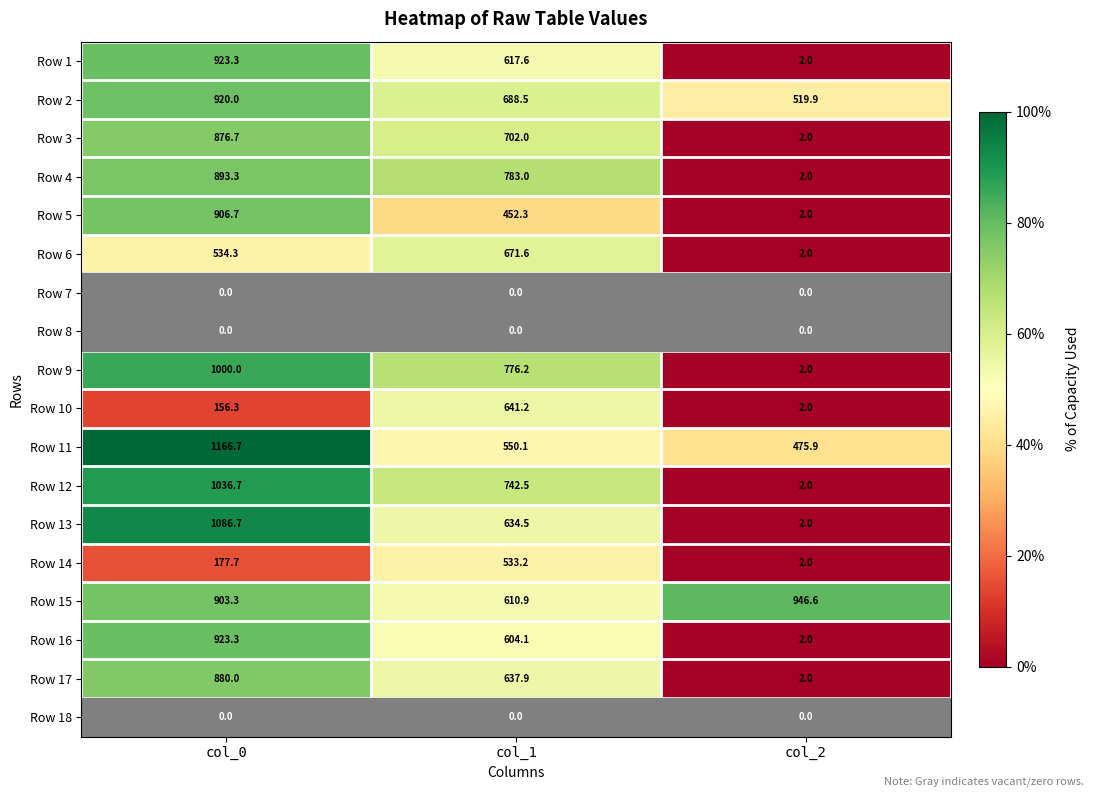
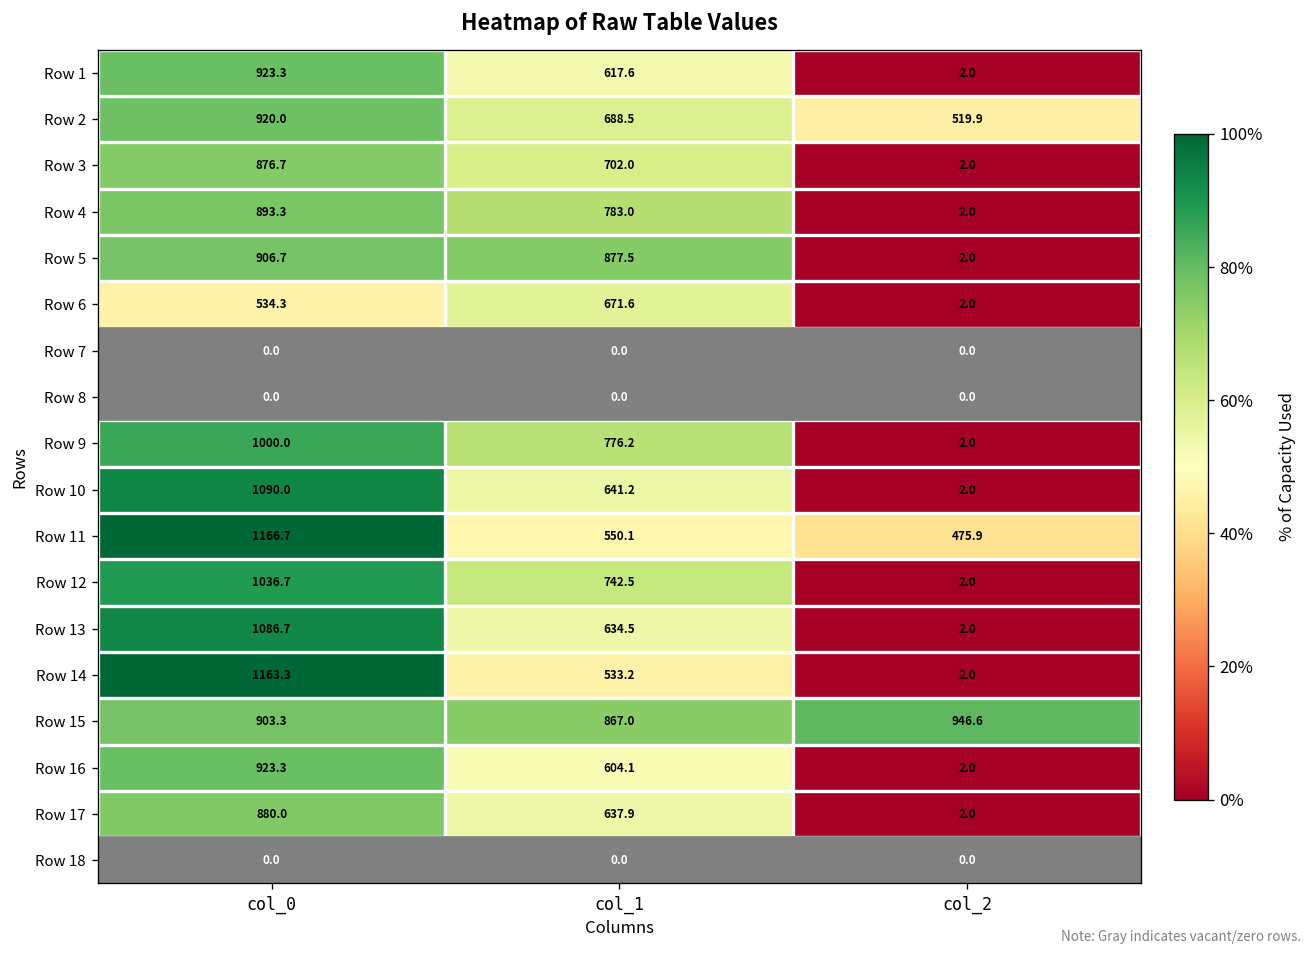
Row 5, col_1: 452.3 -> 877.5
Row 10, col_0: 156.3 -> 1090.0
Row 14, col_0: 177.7 -> 1163.3
Row 15, col_1: 610.9 -> 867.0
